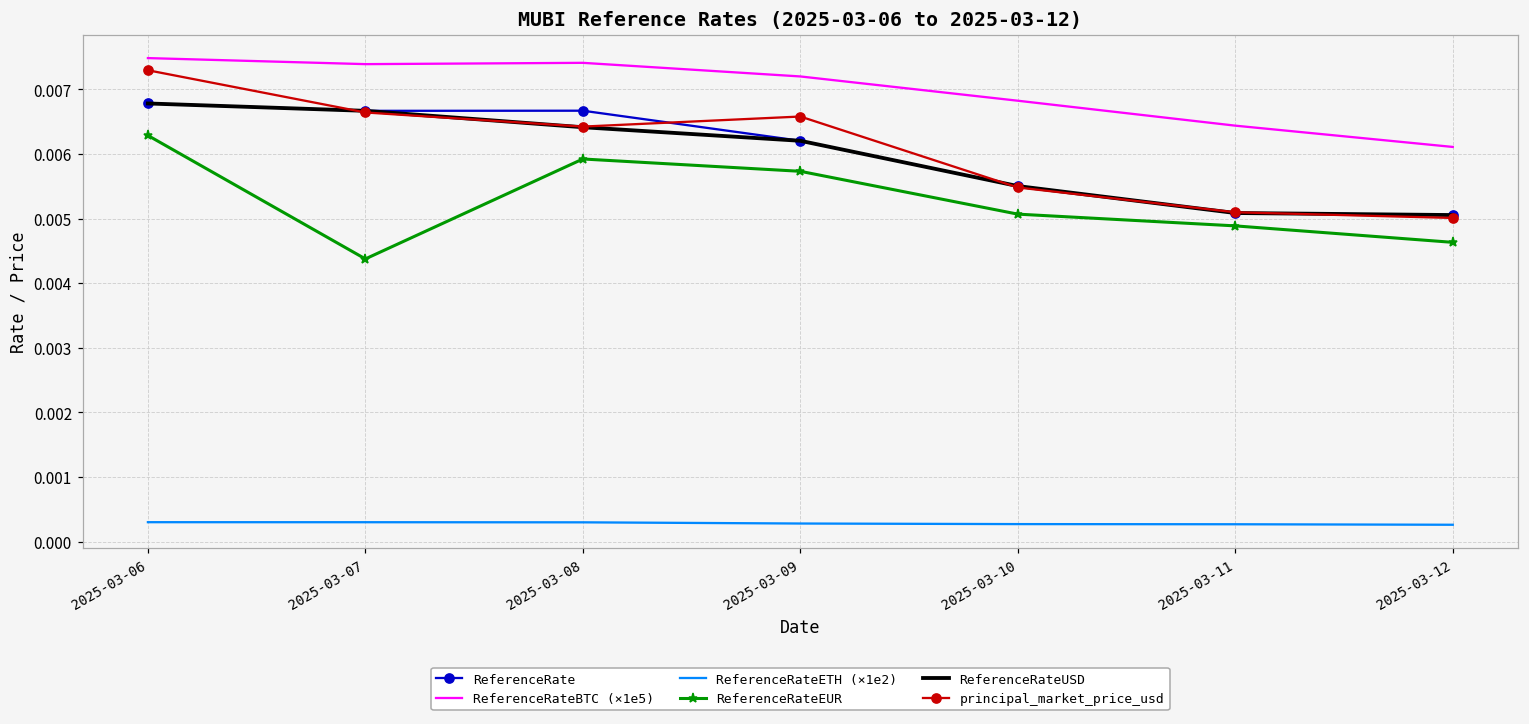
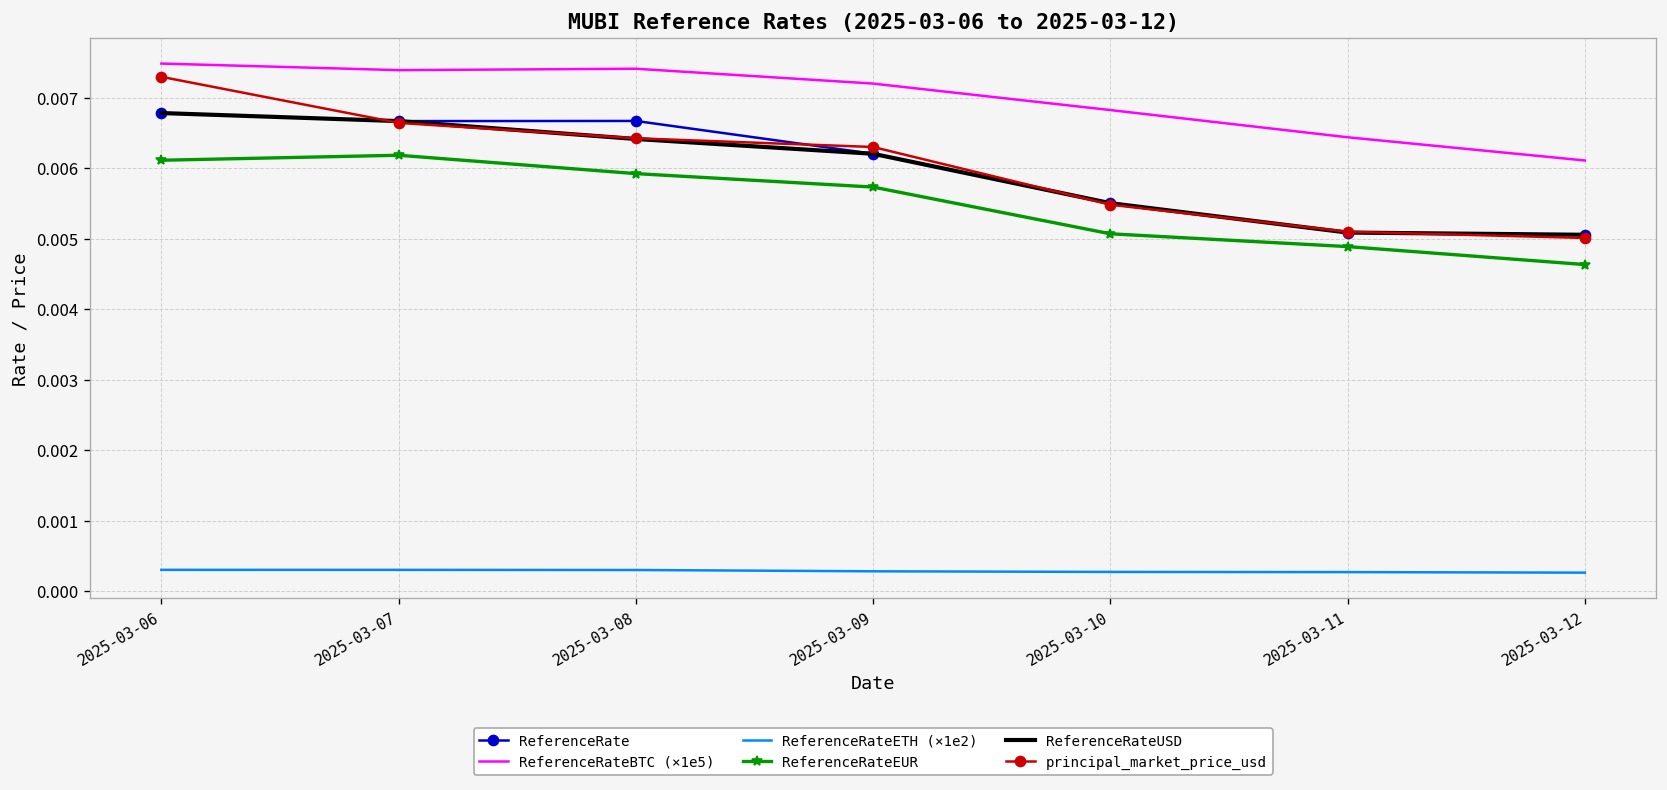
ReferenceRateEUR, 2025-03-06: 0.0063 -> 0.0061
ReferenceRateEUR, 2025-03-07: 0.0044 -> 0.0062
principal_market_price_usd, 2025-03-09: 0.0066 -> 0.0063
